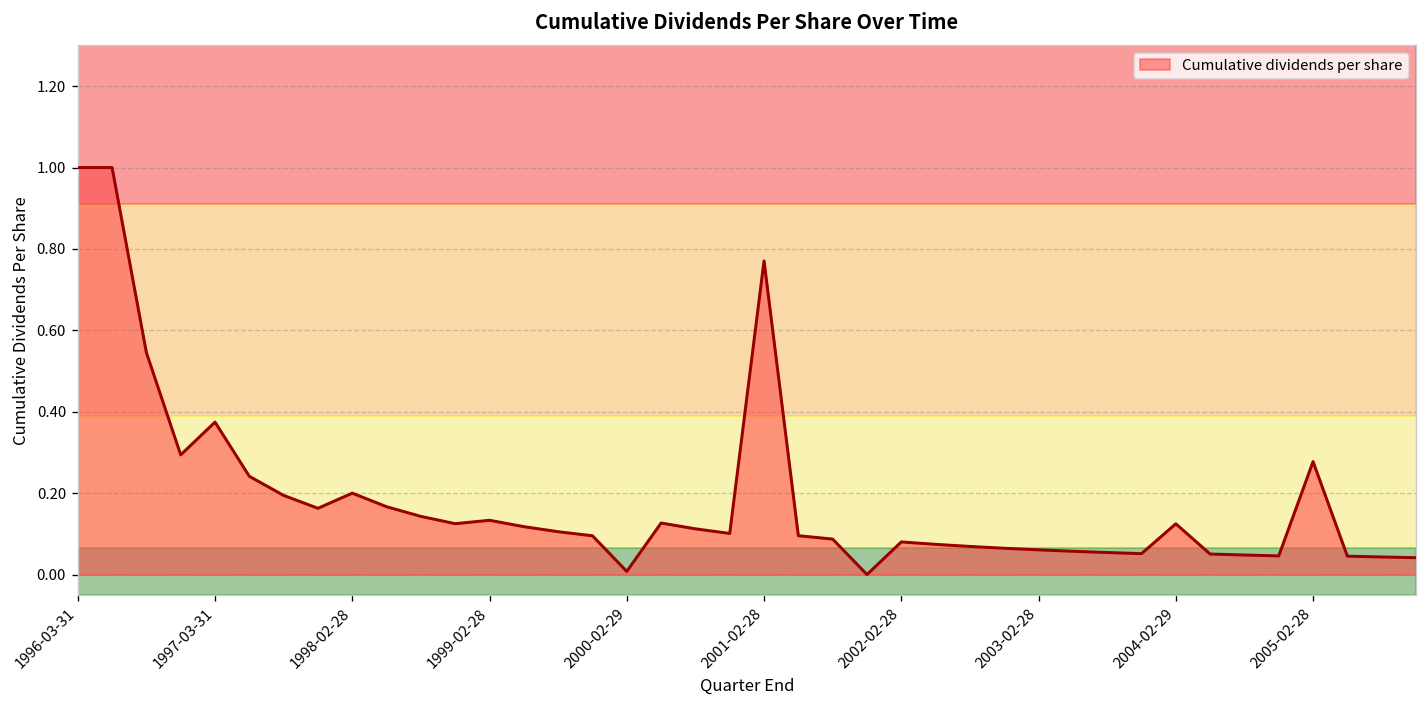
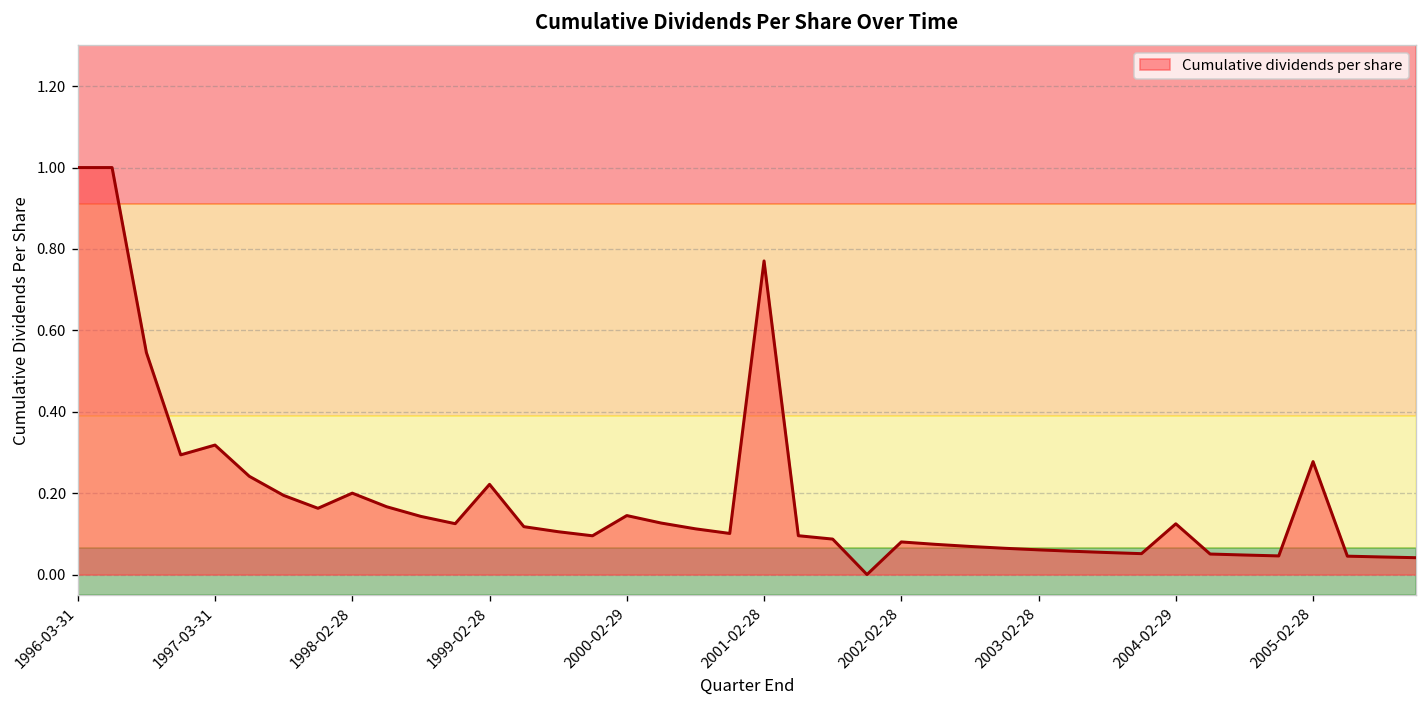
1997-03-31: 0.37 -> 0.32
1999-02-28: 0.13 -> 0.22
2000-02-29: 0.01 -> 0.14
